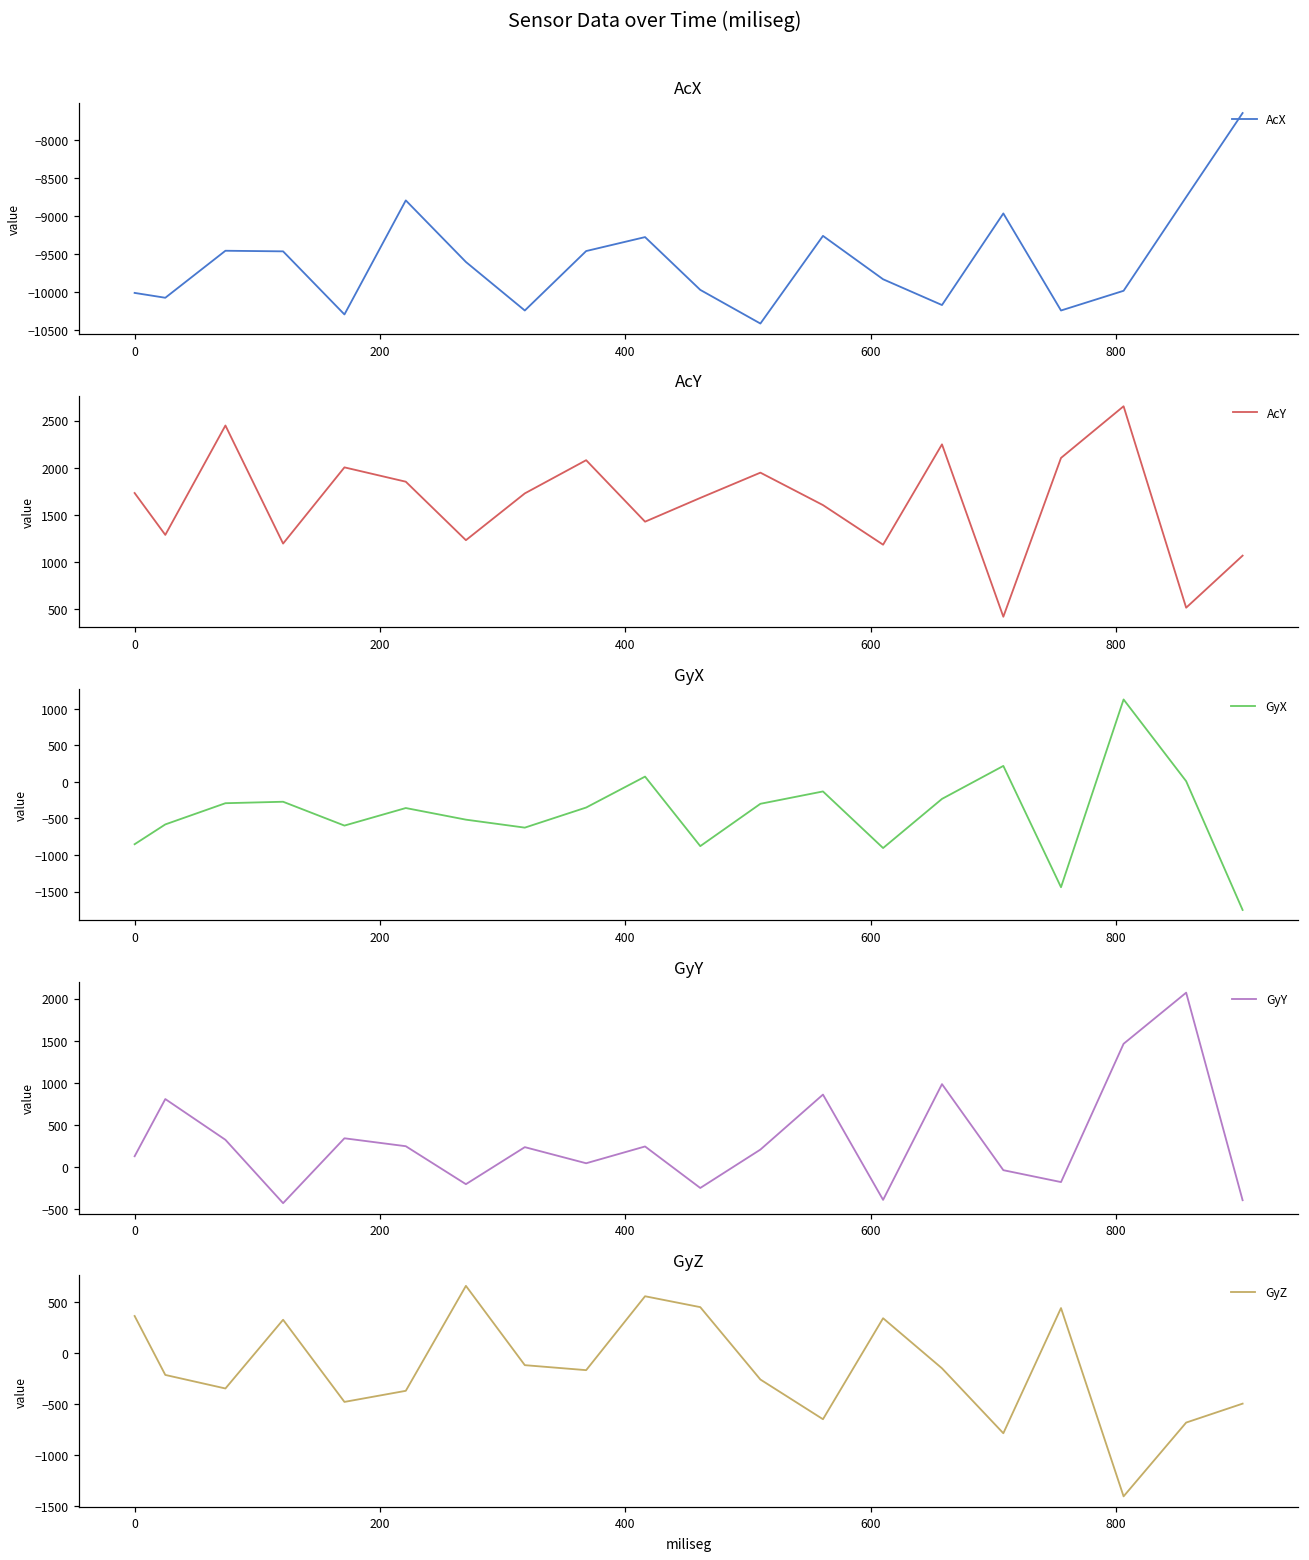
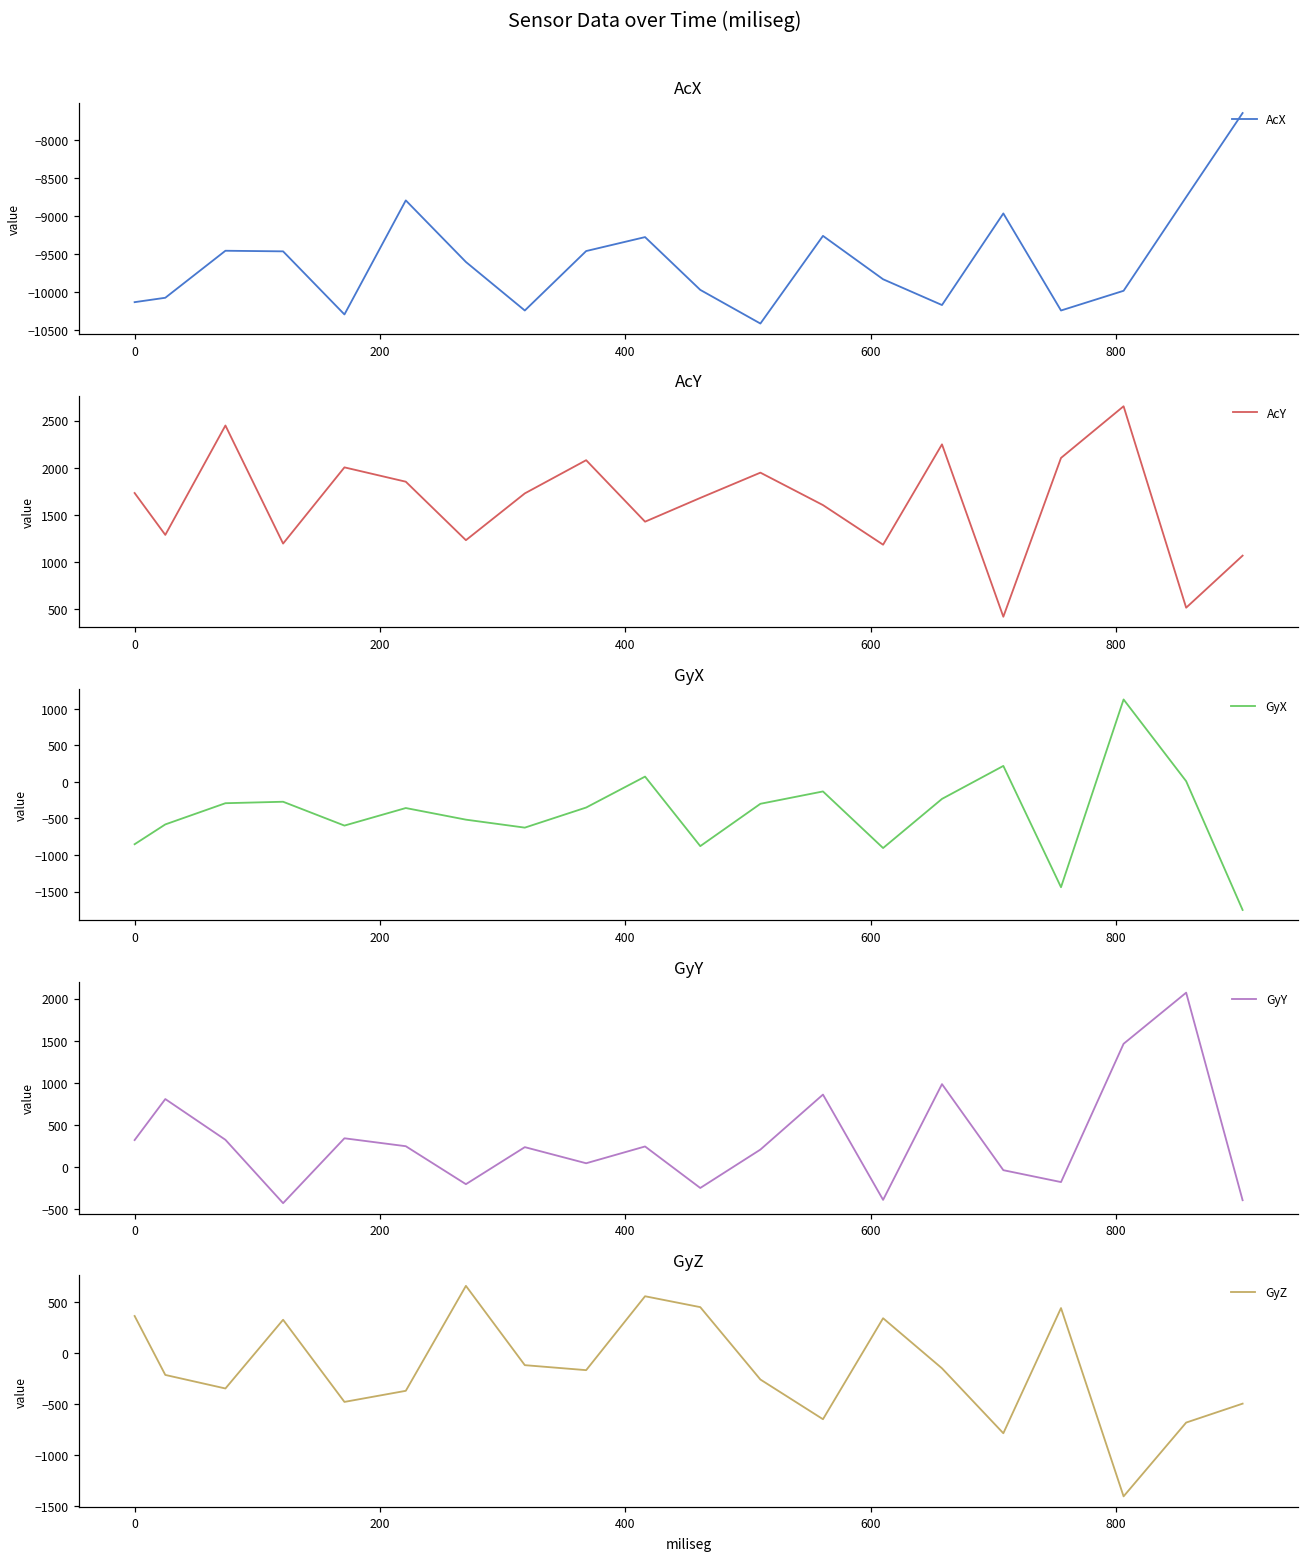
AcX, 0: -10000 -> -10100
GyY, 0: 100 -> 300
